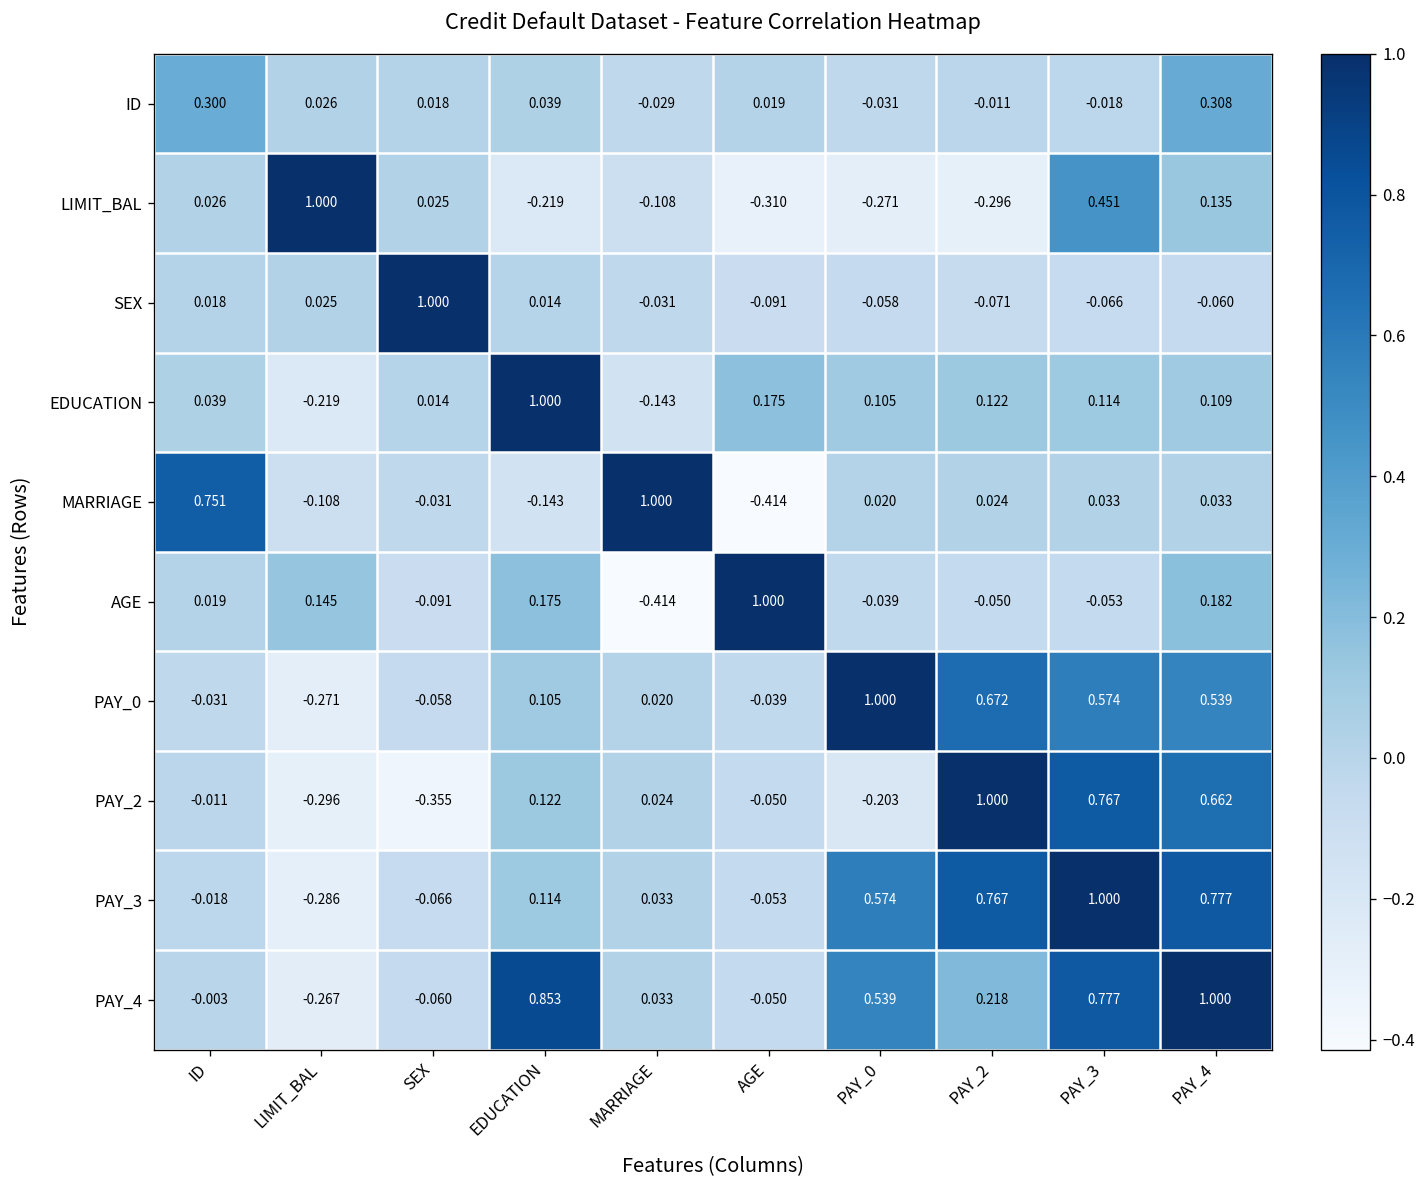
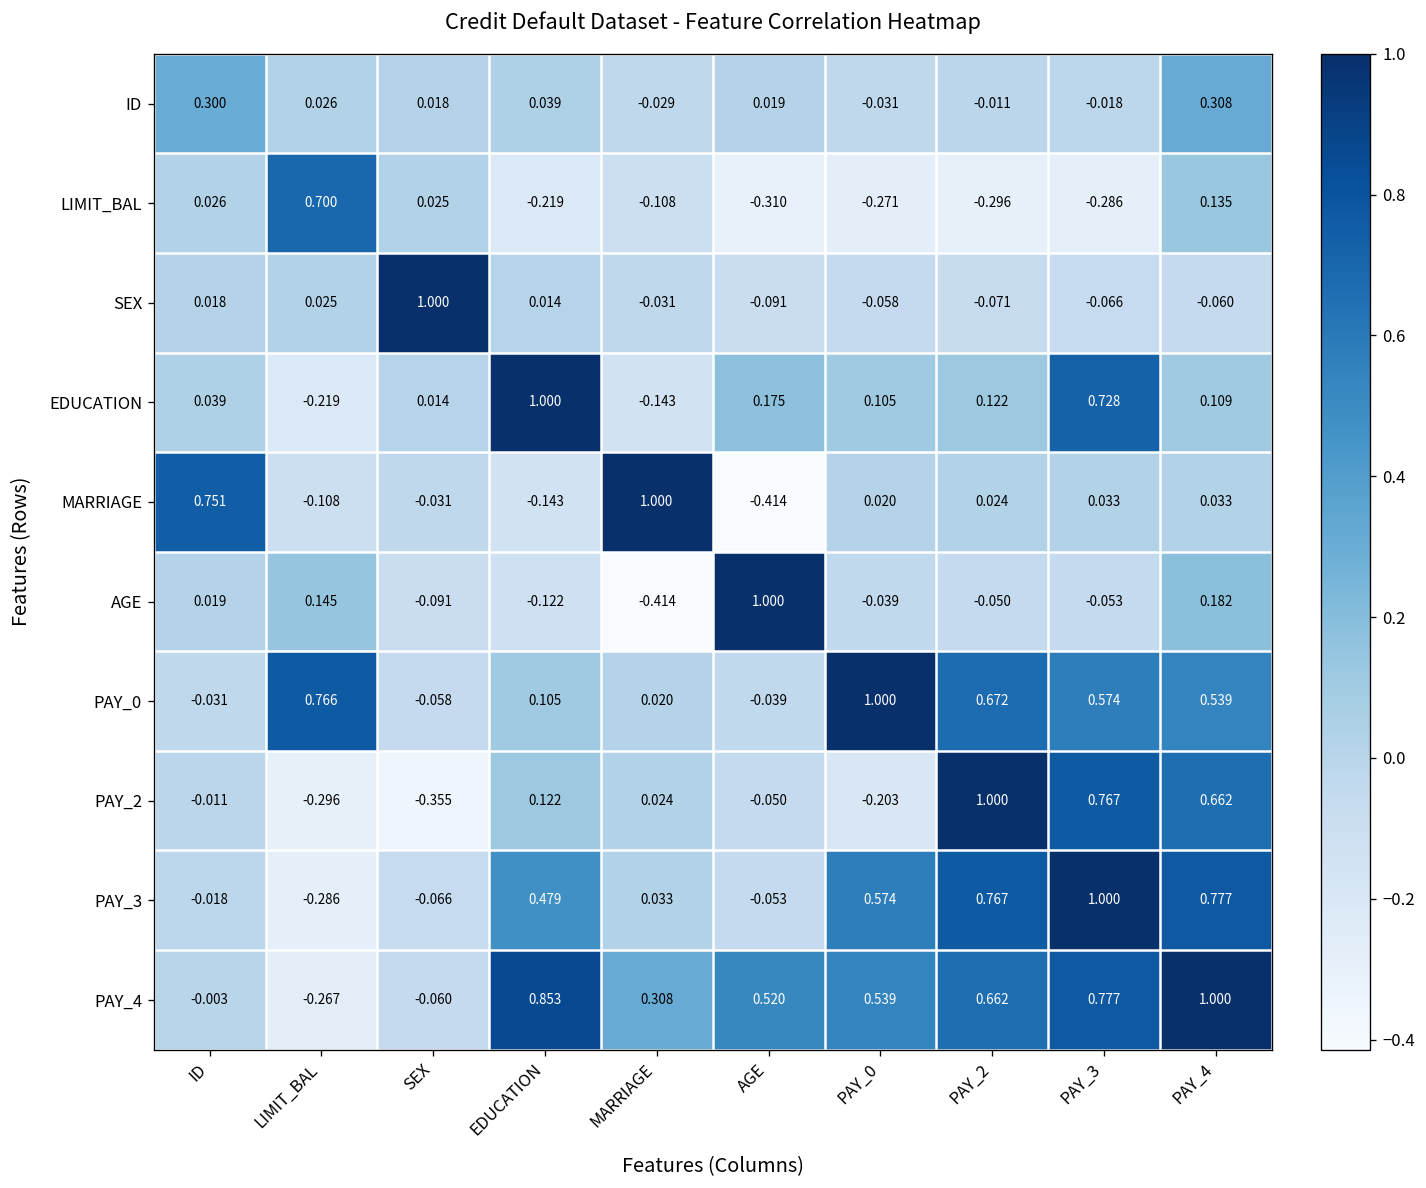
LIMIT_BAL, LIMIT_BAL: 1.000 -> 0.700
LIMIT_BAL, PAY_3: 0.451 -> -0.286
EDUCATION, PAY_3: 0.114 -> 0.728
AGE, EDUCATION: 0.175 -> -0.122
PAY_0, LIMIT_BAL: -0.271 -> 0.766
PAY_3, EDUCATION: 0.114 -> 0.479
PAY_4, MARRIAGE: 0.033 -> 0.308
PAY_4, AGE: -0.050 -> 0.520
PAY_4, PAY_2: 0.218 -> 0.662
